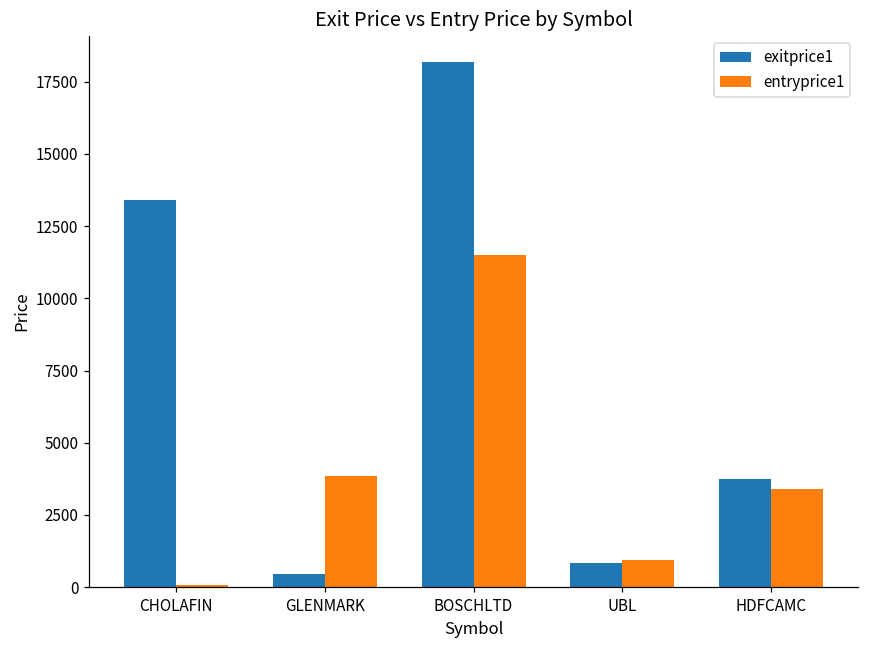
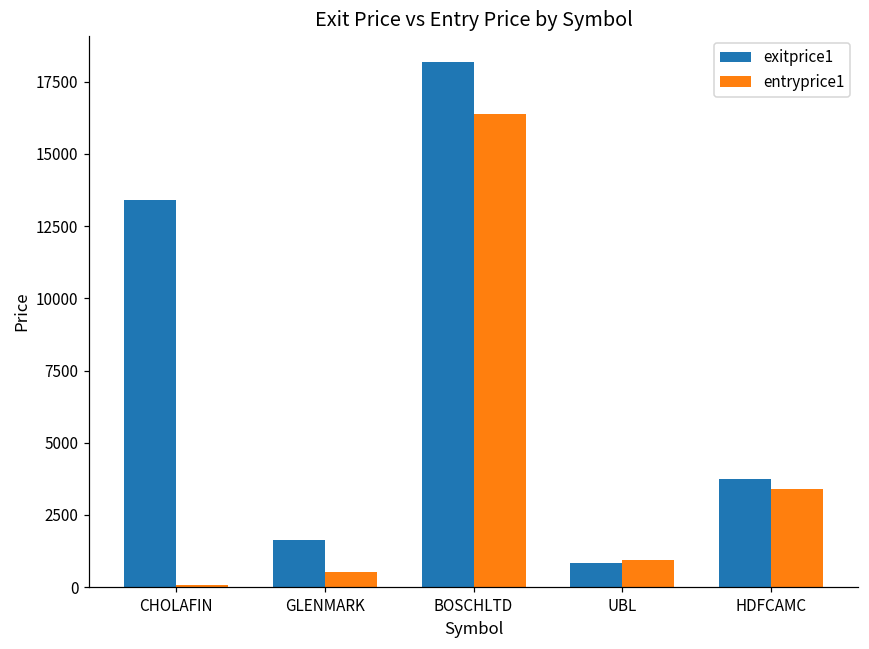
exitprice1, GLENMARK: 500 -> 1600
entryprice1, GLENMARK: 3900 -> 500
entryprice1, BOSCHLTD: 11500 -> 16400
